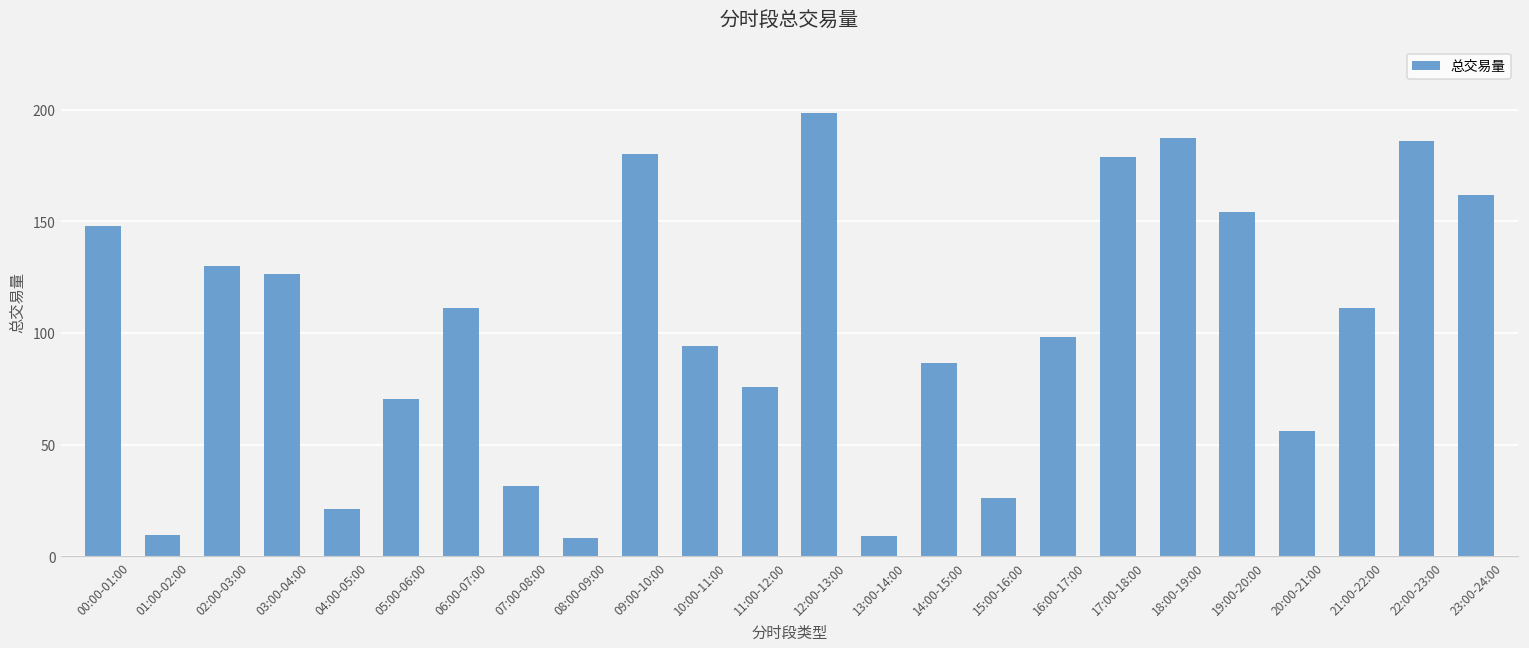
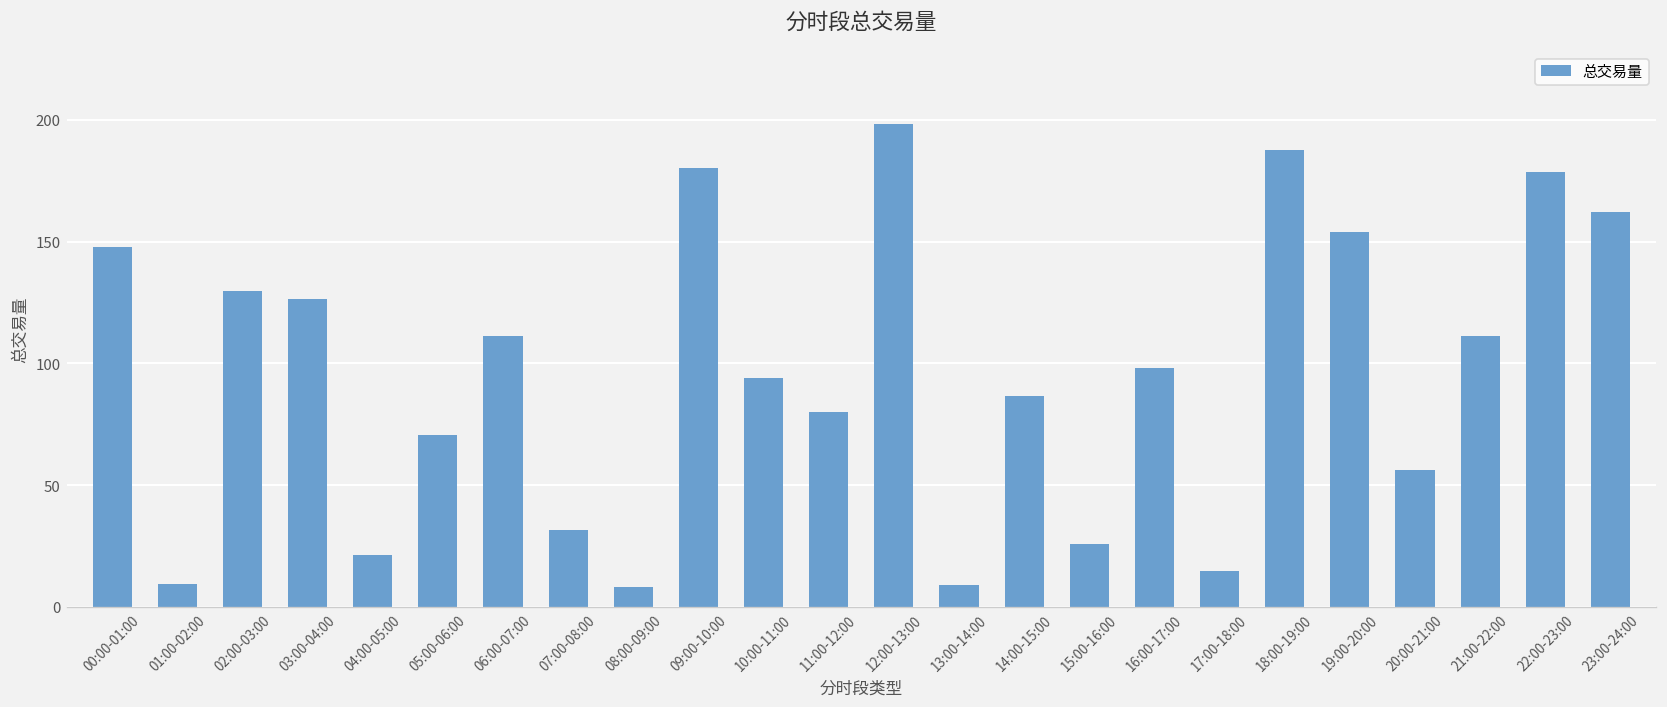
11:00-12:00: 76 -> 80
17:00-18:00: 179 -> 15
22:00-23:00: 186 -> 179
